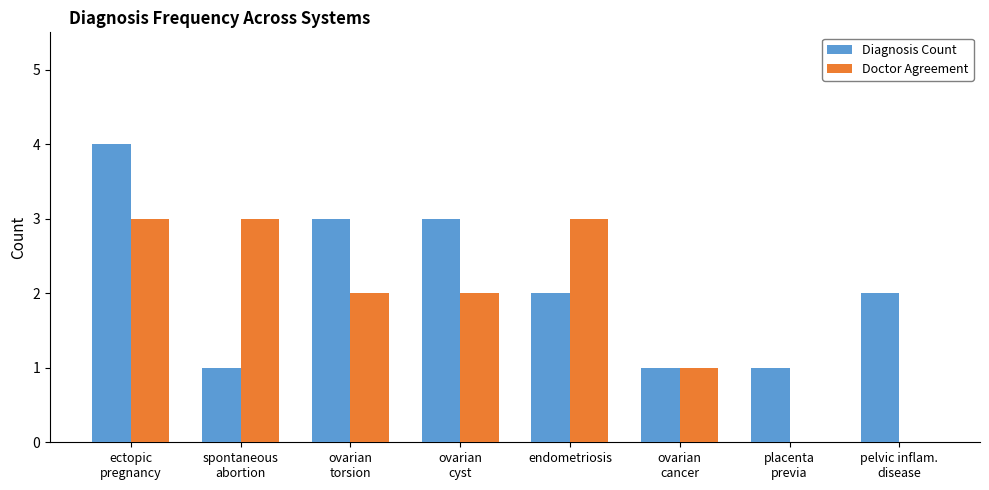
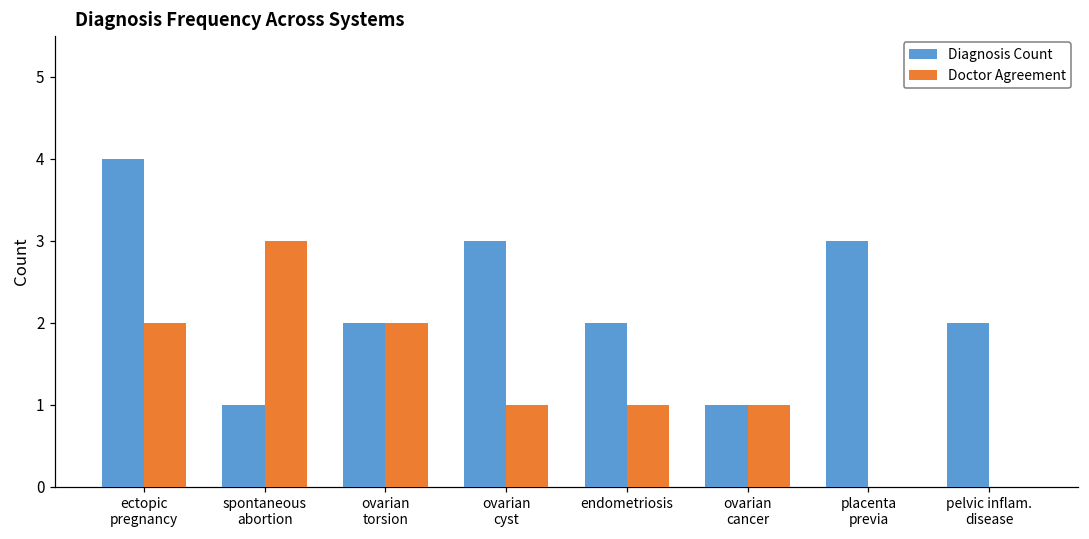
Doctor Agreement, ectopic pregnancy: 3 -> 2
Diagnosis Count, ovarian torsion: 3 -> 2
Doctor Agreement, ovarian cyst: 2 -> 1
Doctor Agreement, endometriosis: 3 -> 1
Diagnosis Count, placenta previa: 1 -> 3
